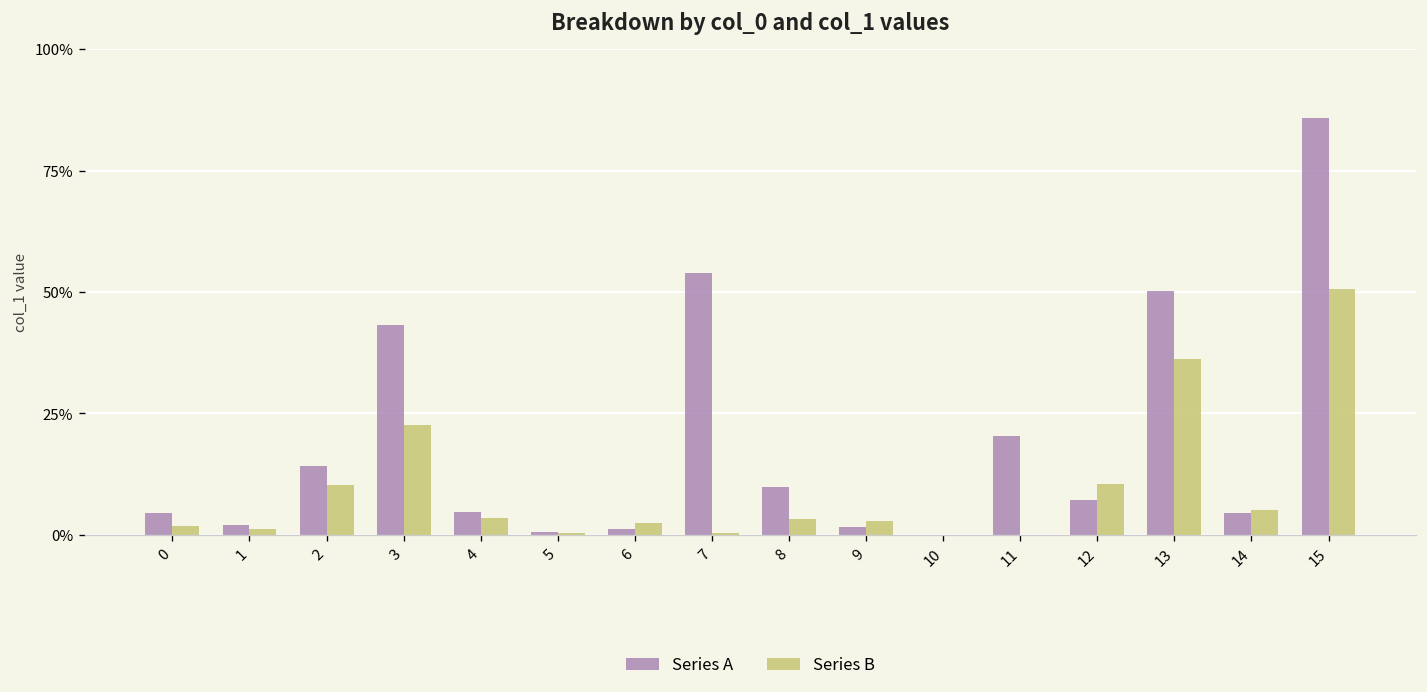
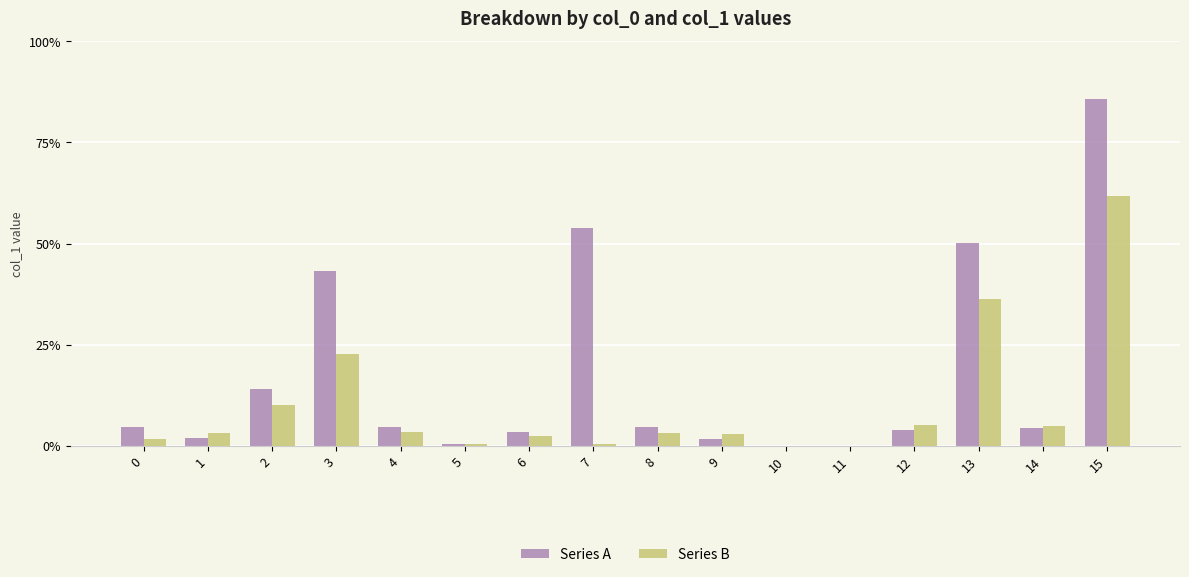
Series B, 1: 1% -> 3%
Series A, 6: 1% -> 3%
Series A, 8: 10% -> 5%
Series A, 11: 20% -> 0%
Series A, 12: 7% -> 4%
Series B, 12: 11% -> 5%
Series B, 15: 51% -> 62%
